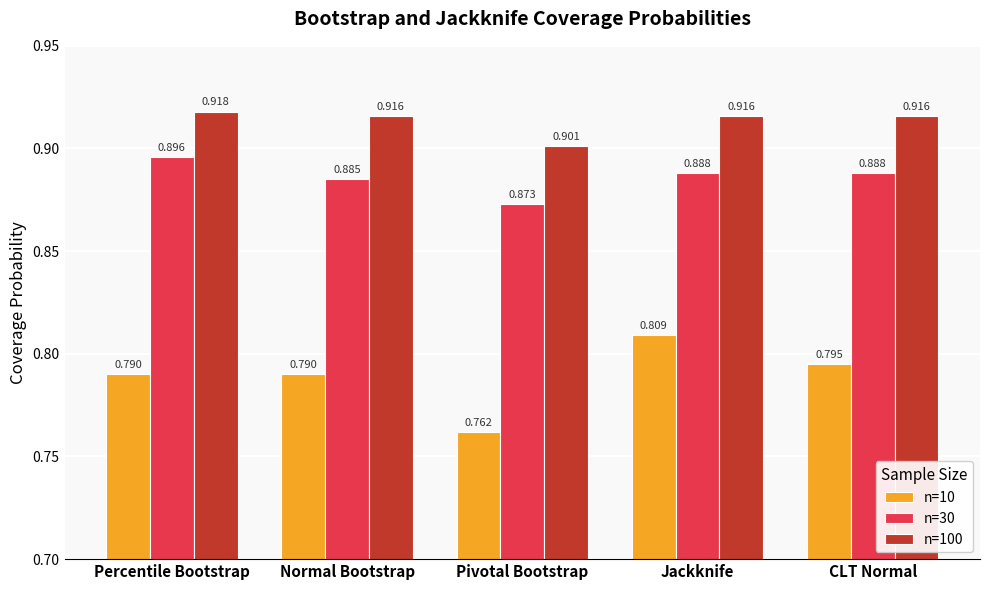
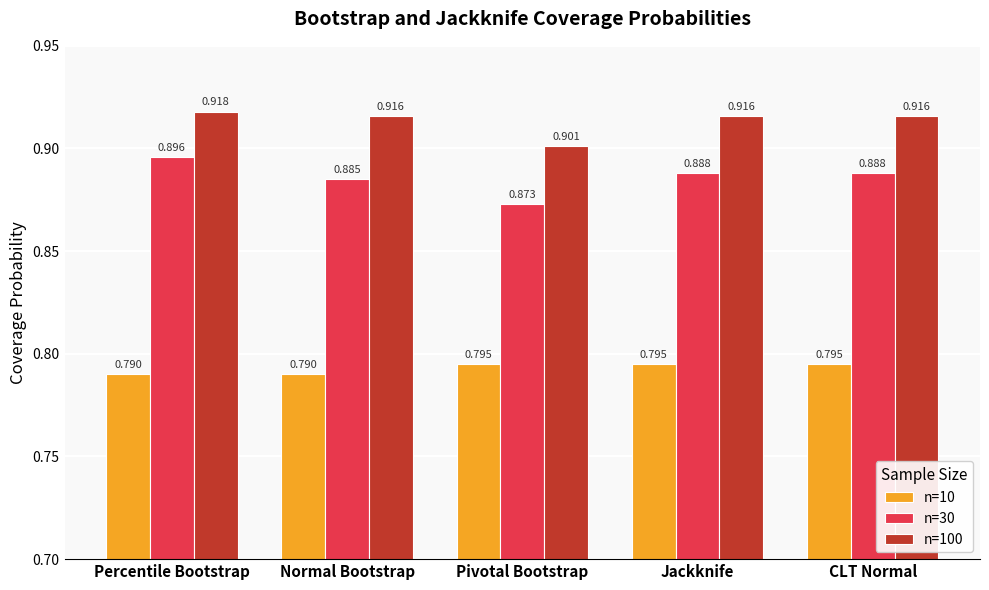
n=10, Pivotal Bootstrap: 0.762 -> 0.795
n=10, Jackknife: 0.809 -> 0.795
